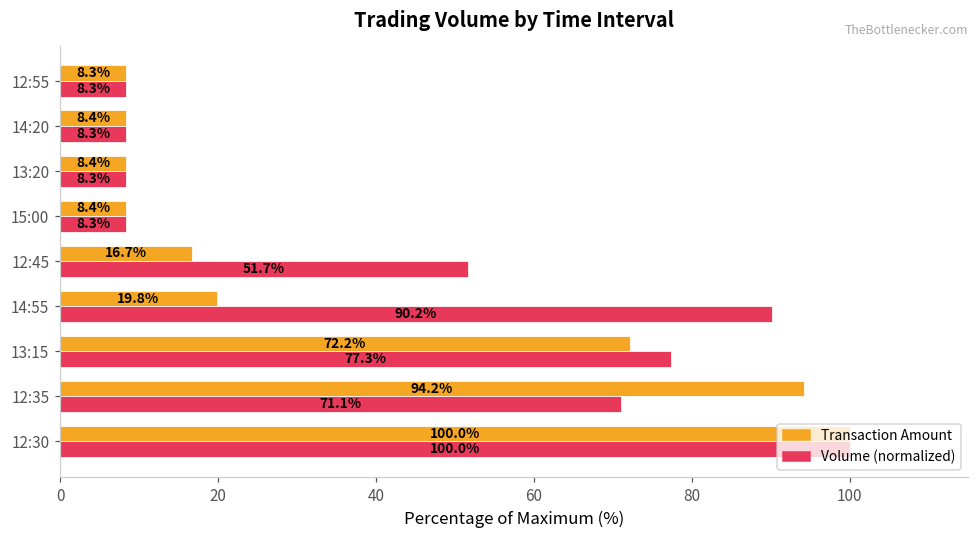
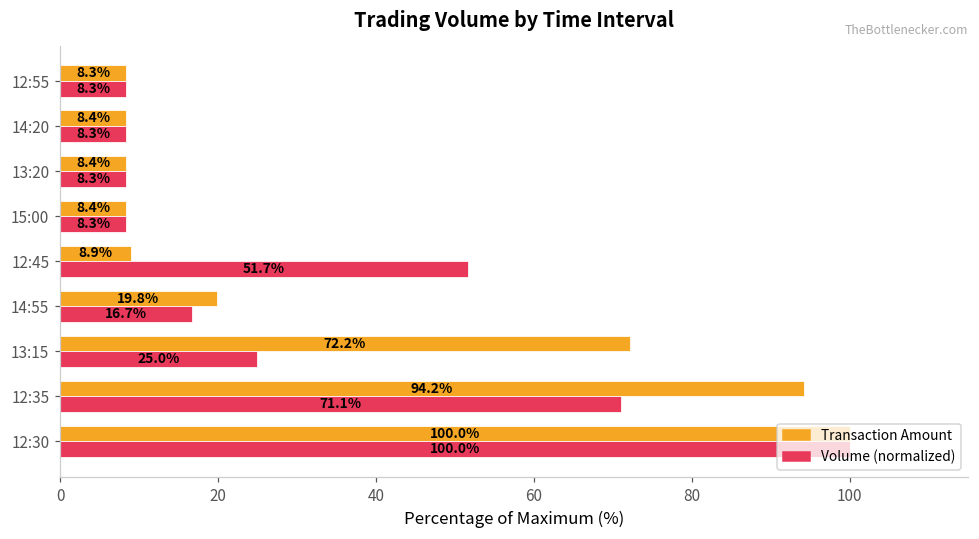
Transaction Amount, 12:45: 16.7% -> 8.9%
Volume (normalized), 14:55: 90.2% -> 16.7%
Volume (normalized), 13:15: 77.3% -> 25.0%
